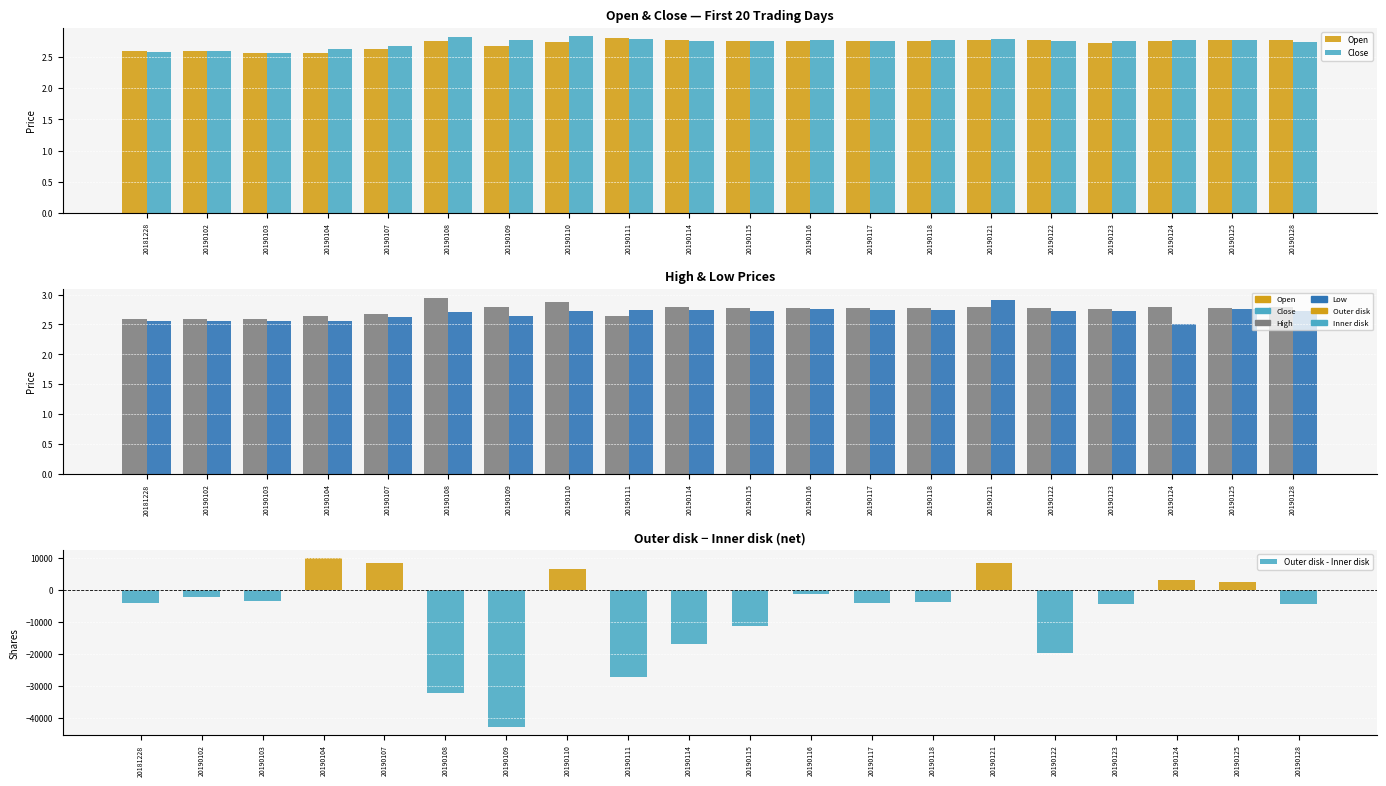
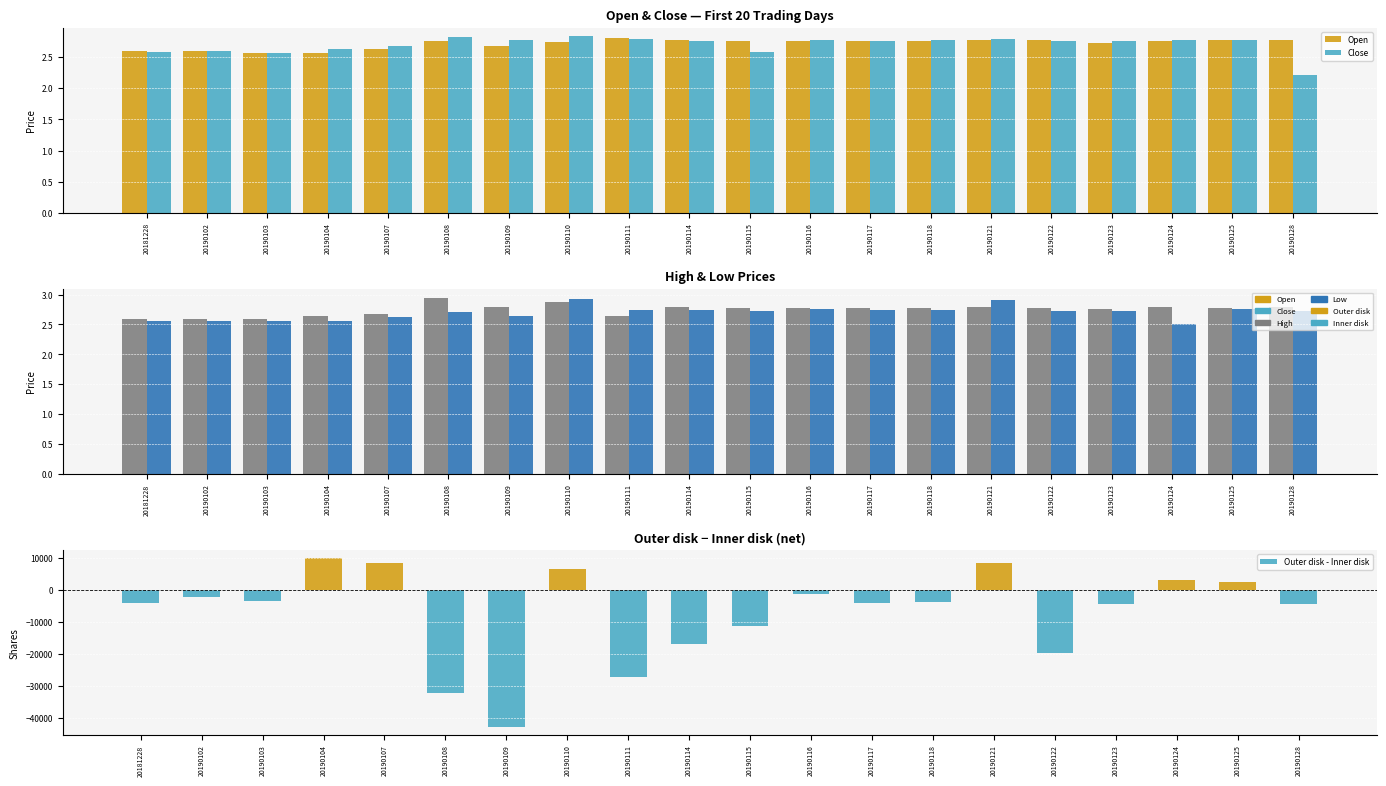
Open & Close — First 20 Trading Days, Close, 20190115: 2.8 -> 2.6
Open & Close — First 20 Trading Days, Close, 20190128: 2.7 -> 2.2
High & Low Prices, Low, 20190110: 2.7 -> 2.9
